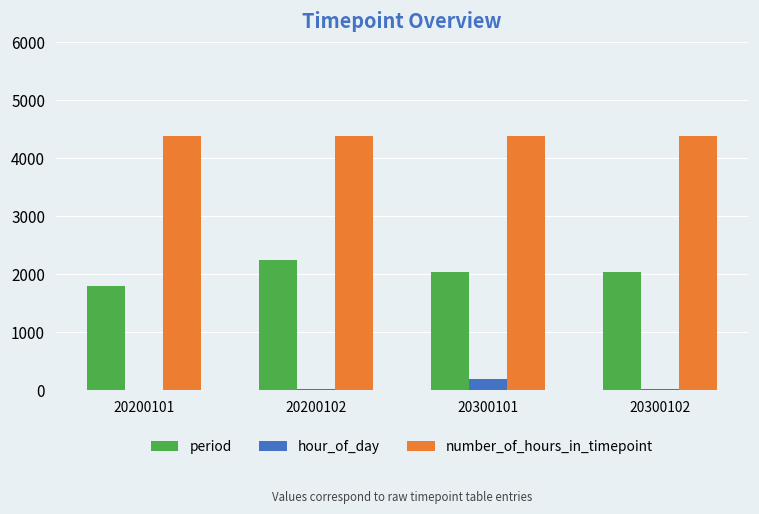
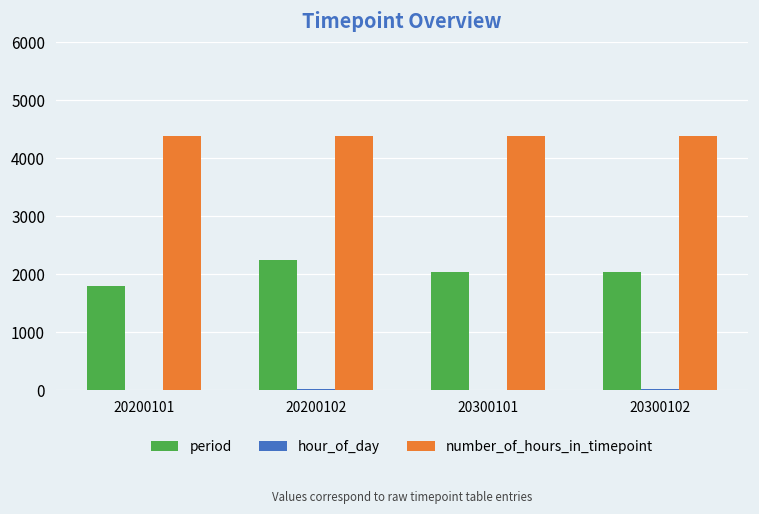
hour_of_day, 20300101: 200 -> 0
